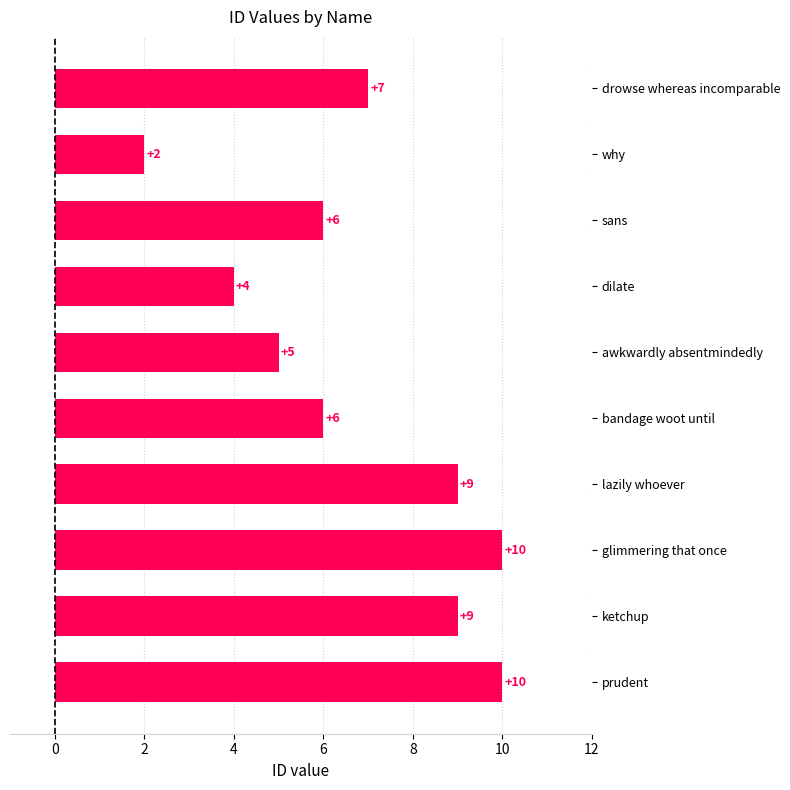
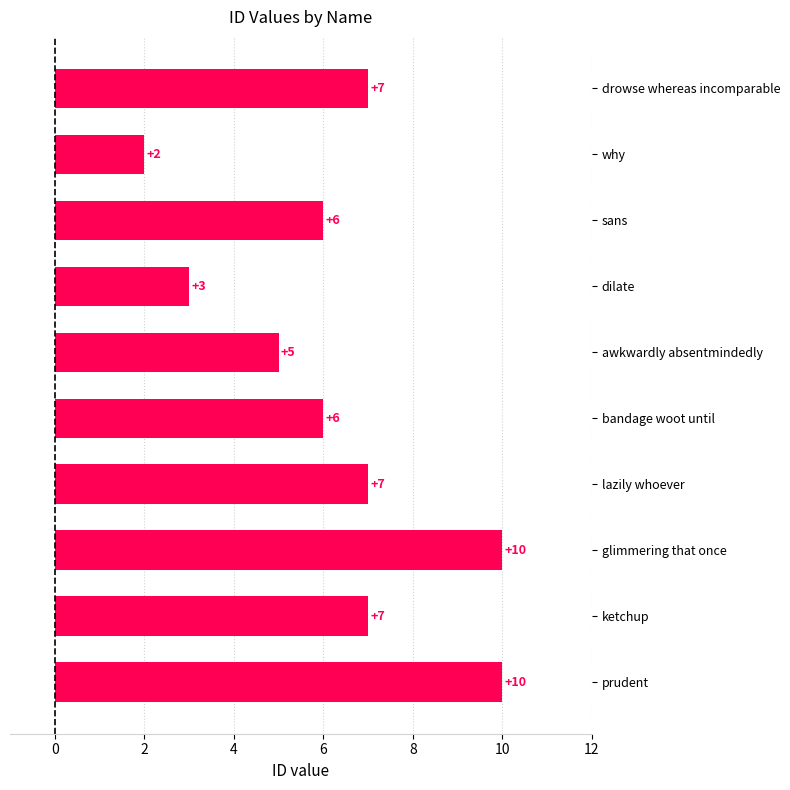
dilate: +4 -> +3
lazily whoever: +9 -> +7
ketchup: +9 -> +7
